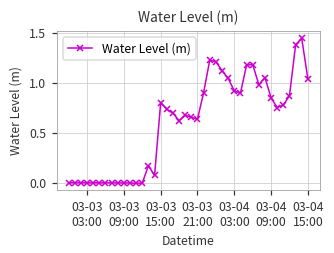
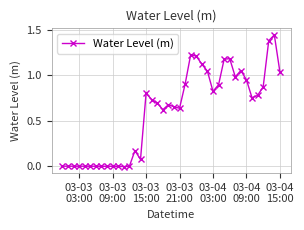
03-04 03:00: 0.9 -> 0.8
03-04 09:00: 0.8 -> 0.9
